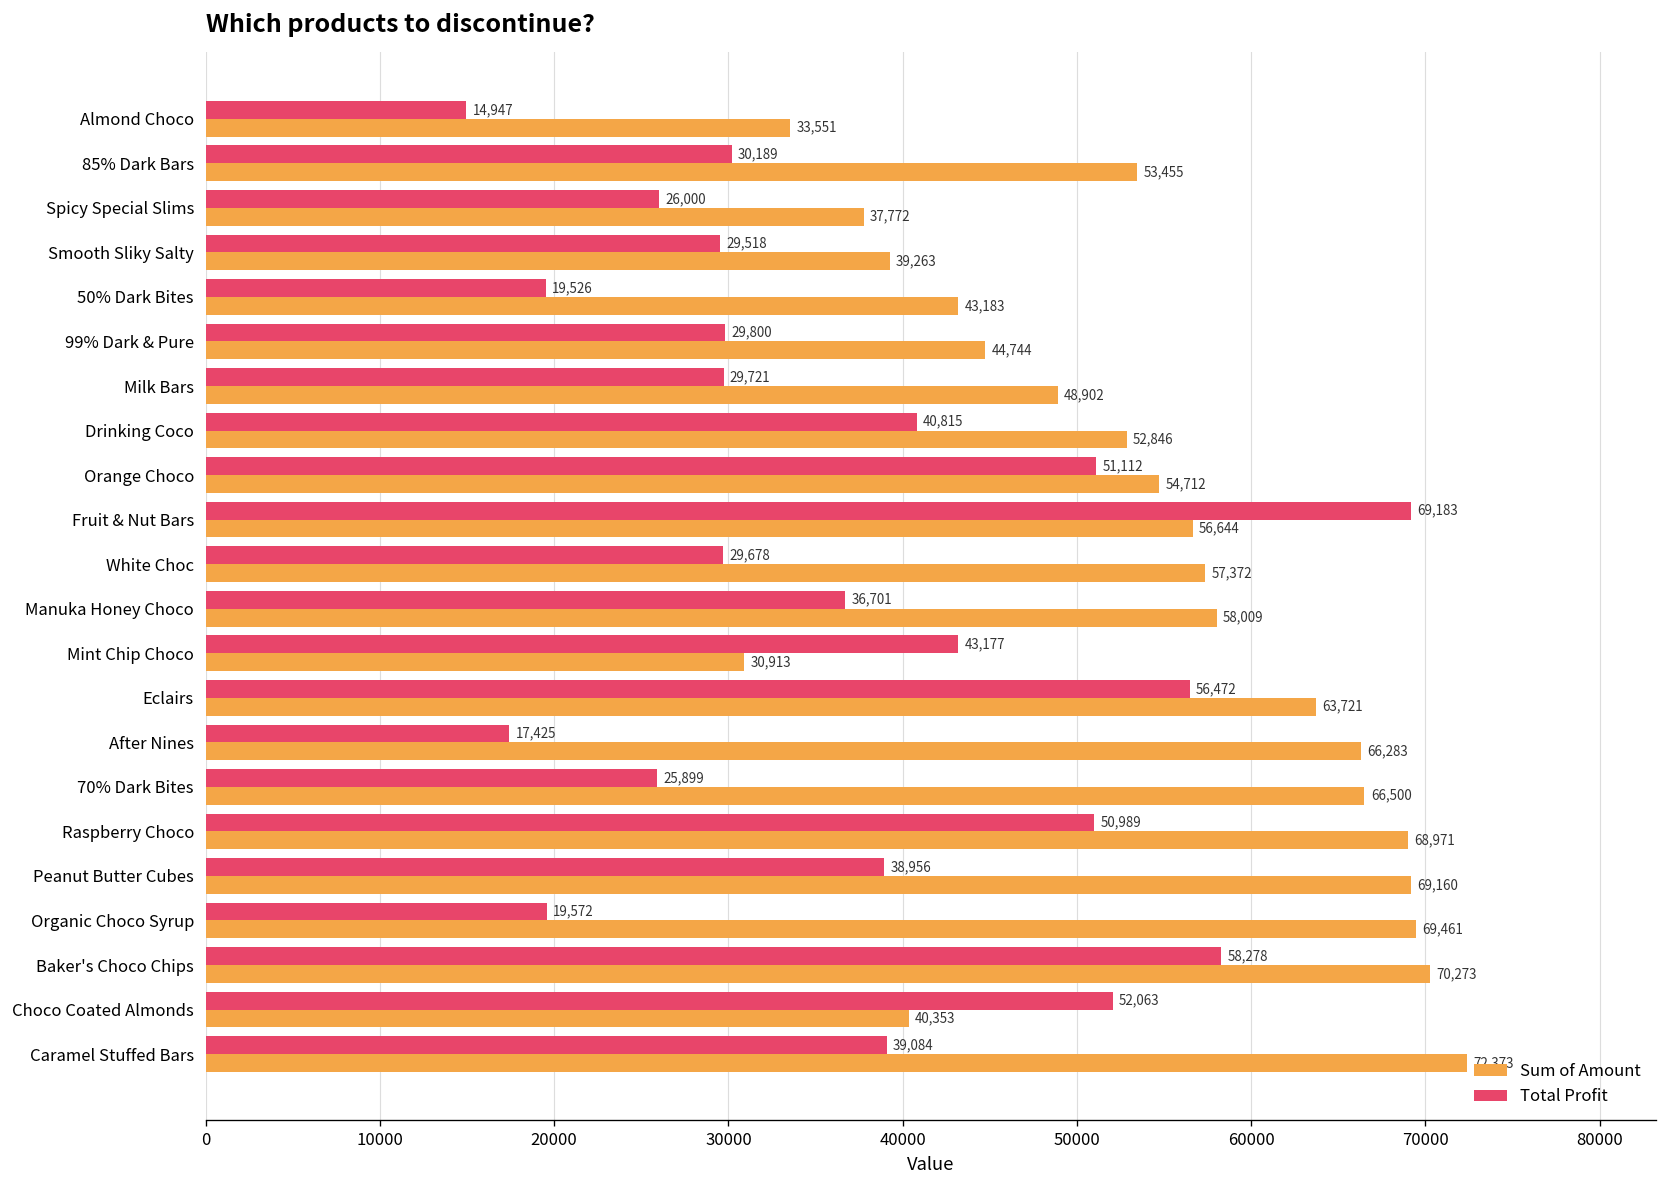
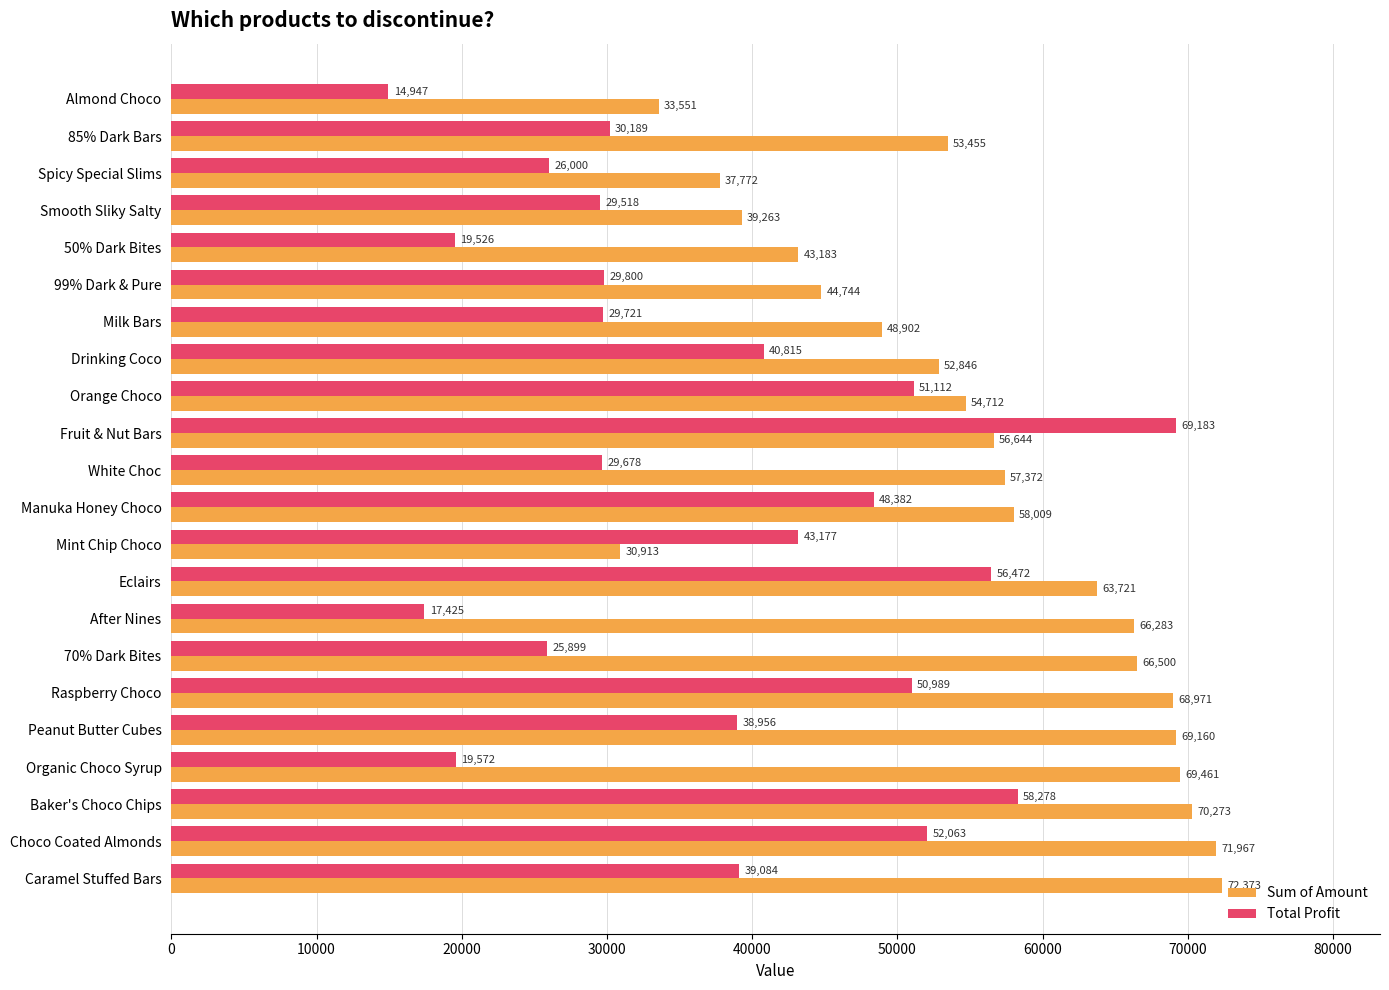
Total Profit, Manuka Honey Choco: 36,701 -> 48,382
Sum of Amount, Choco Coated Almonds: 40,353 -> 71,967
